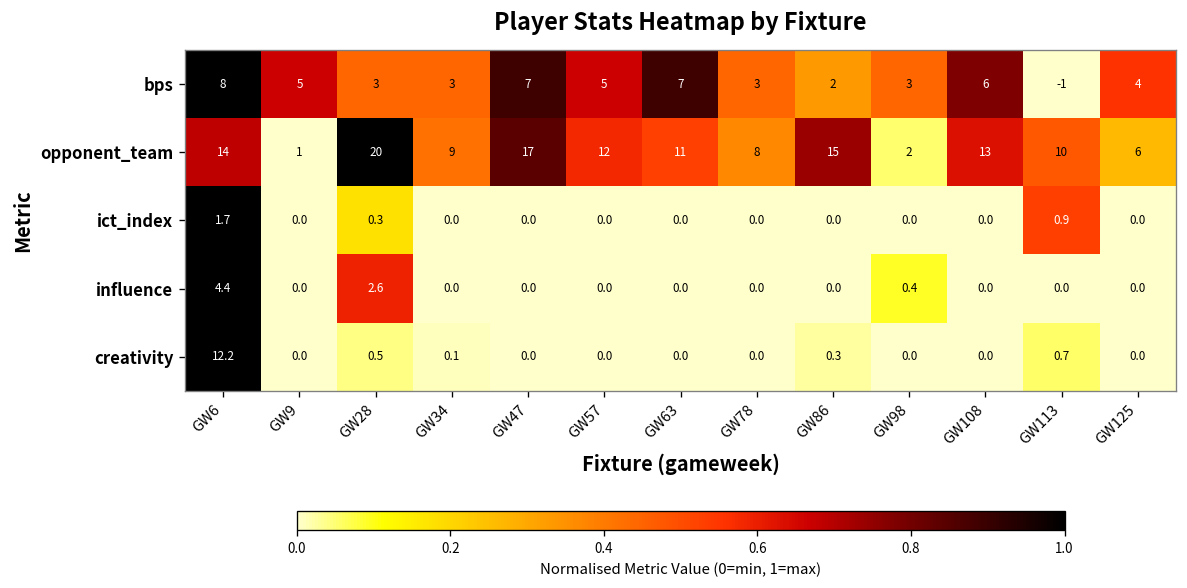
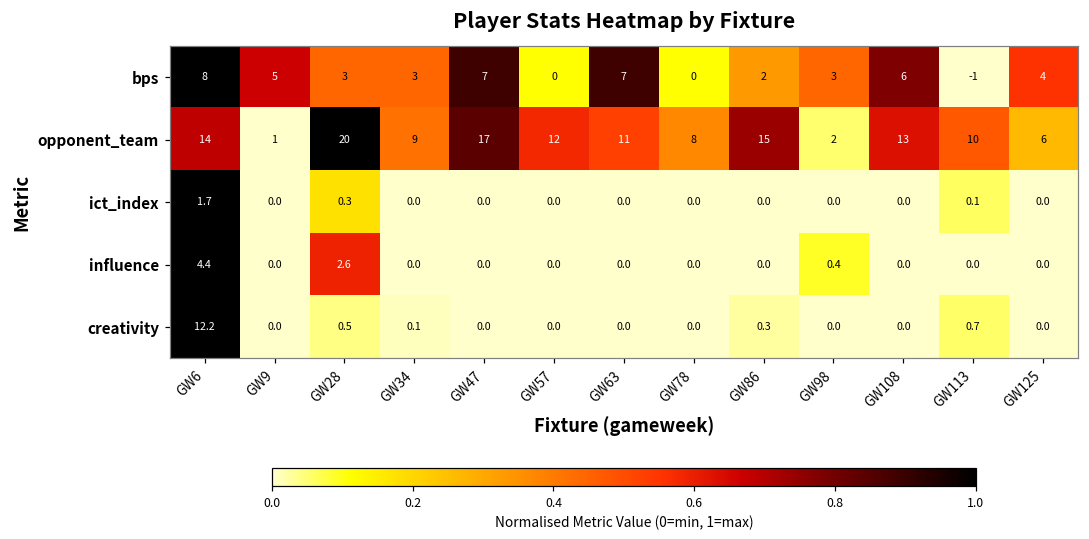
bps, GW57: 5 -> 0
bps, GW78: 3 -> 0
ict_index, GW113: 0.9 -> 0.1
